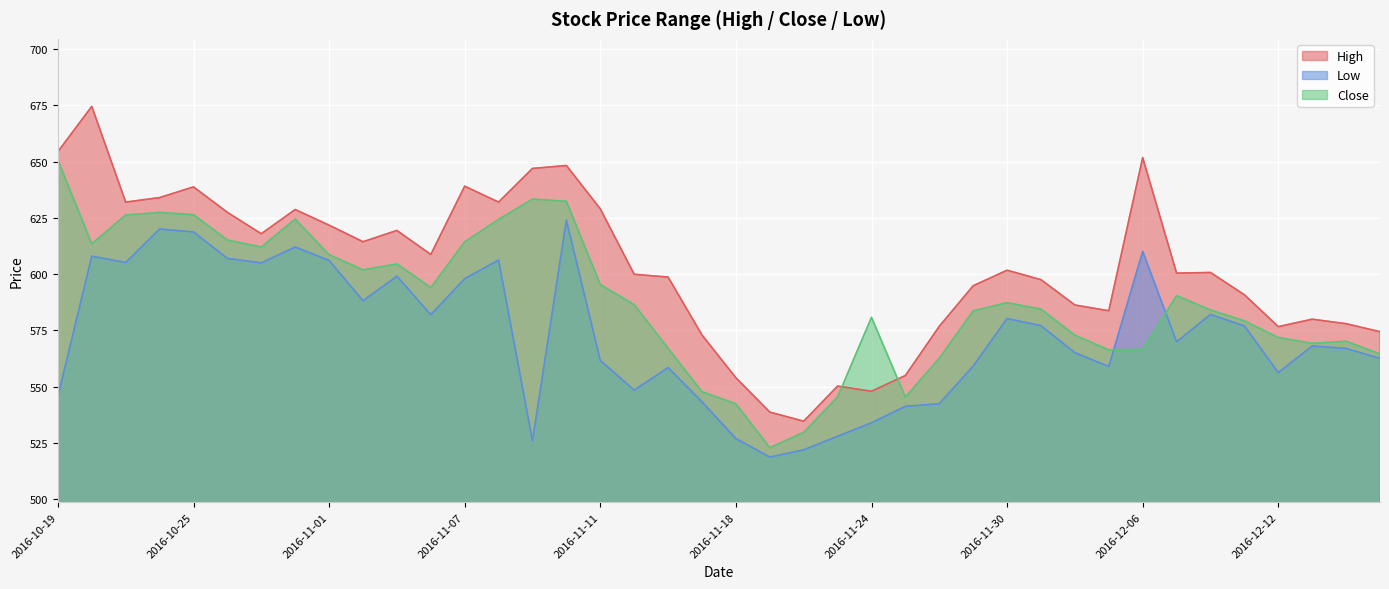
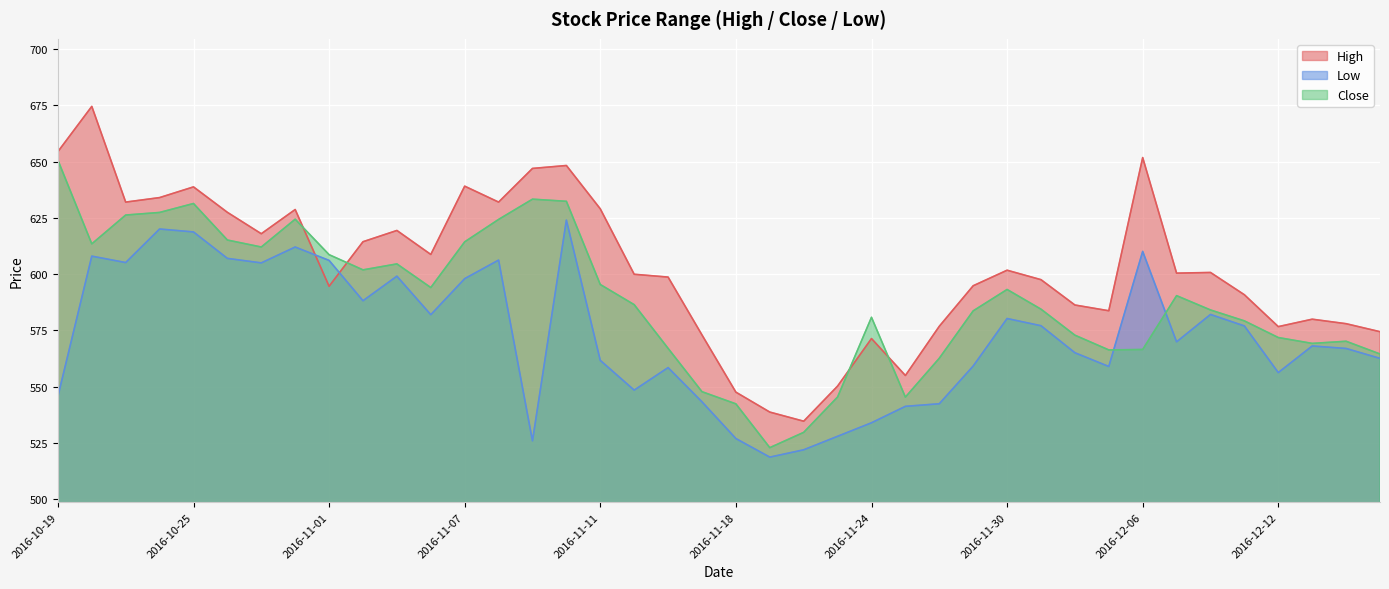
Close, 2016-10-25: 626 -> 631
High, 2016-11-01: 622 -> 595
High, 2016-11-18: 554 -> 548
High, 2016-11-24: 548 -> 571
Close, 2016-11-30: 587 -> 593
